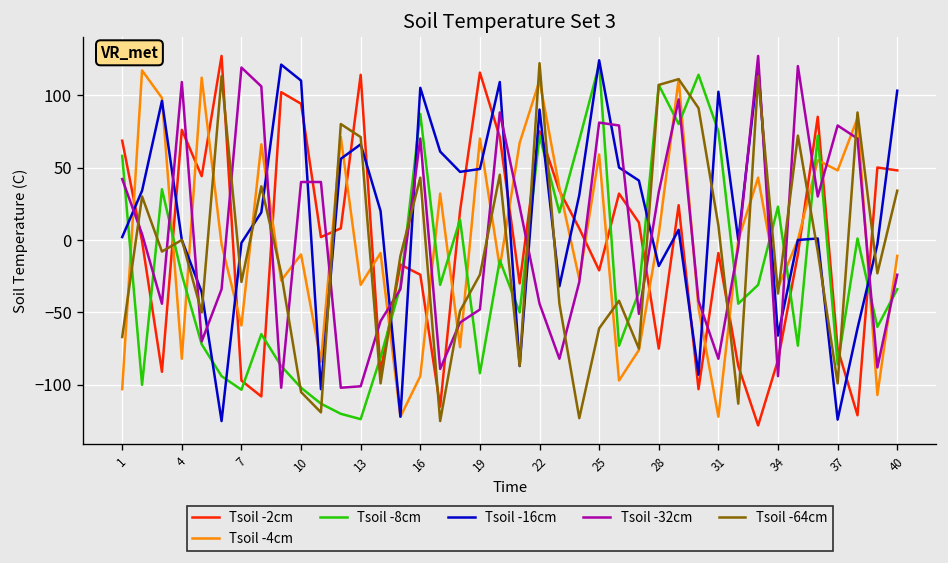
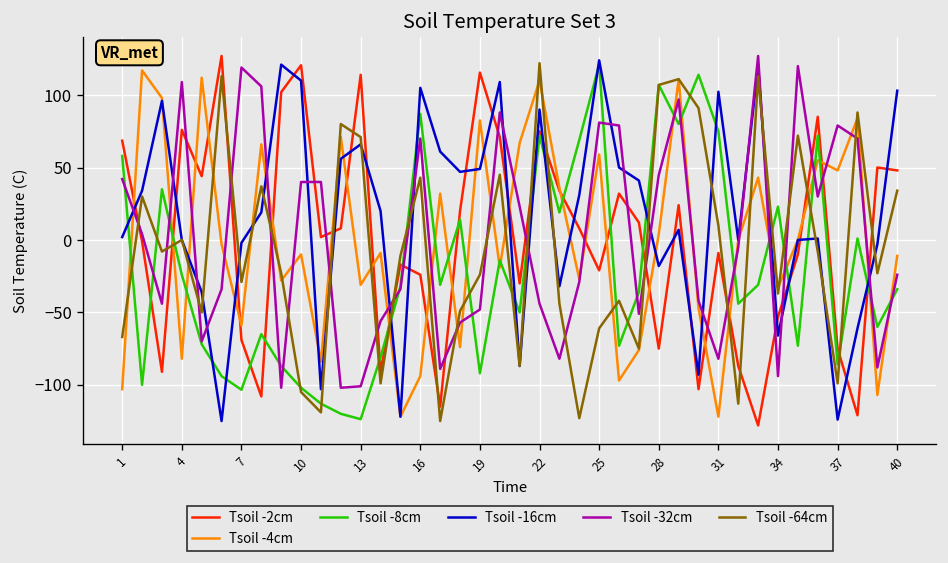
Tsoil -2cm, 7: -97 -> -69
Tsoil -2cm, 10: 94 -> 121
Tsoil -4cm, 19: 70 -> 83
Tsoil -32cm, 28: 33 -> 45
Tsoil -2cm, 34: -83 -> -53
